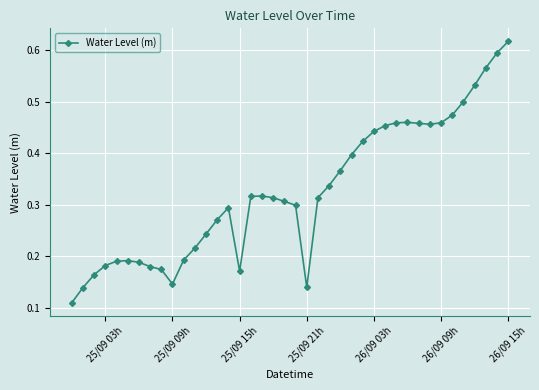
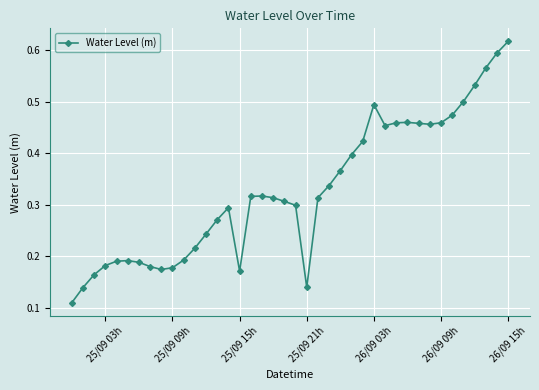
25/09 09h: 0.15 -> 0.18
26/09 03h: 0.44 -> 0.49
